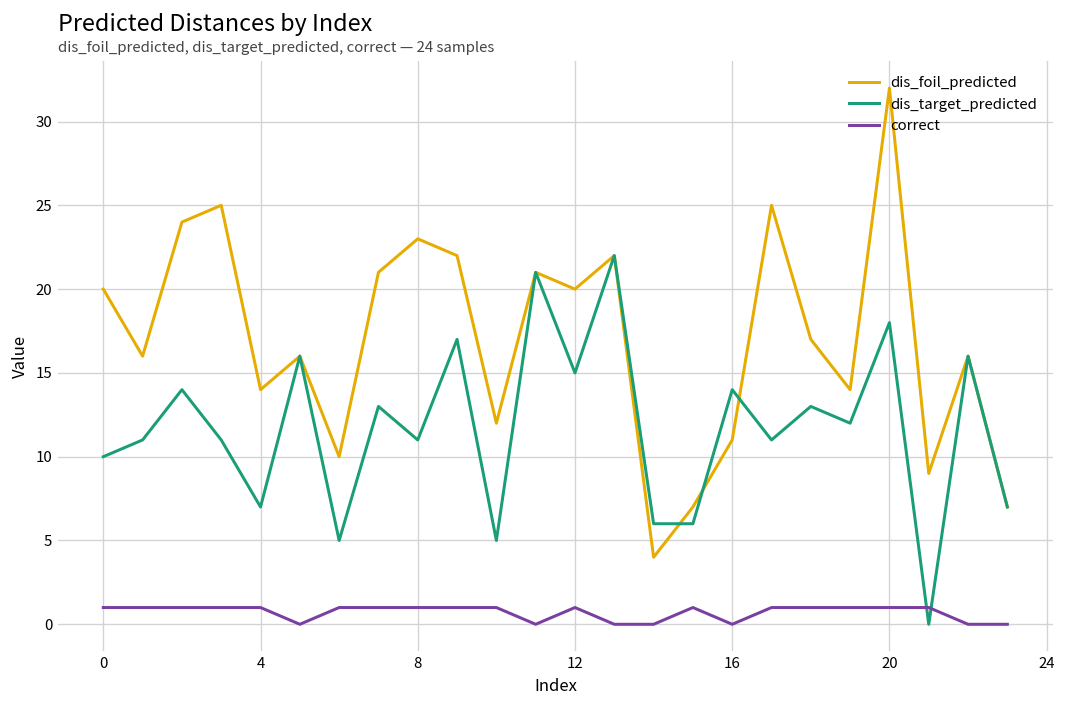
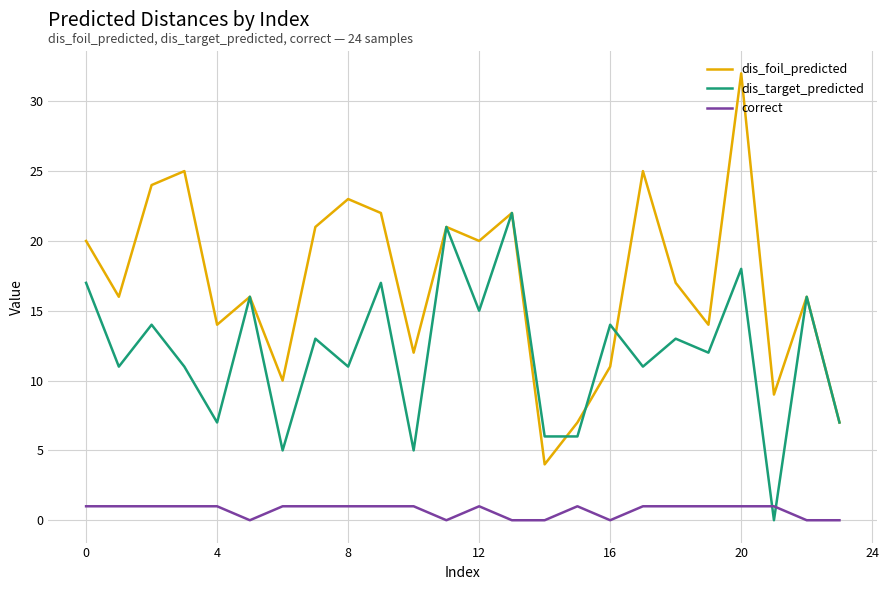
dis_target_predicted, 0: 10 -> 17
